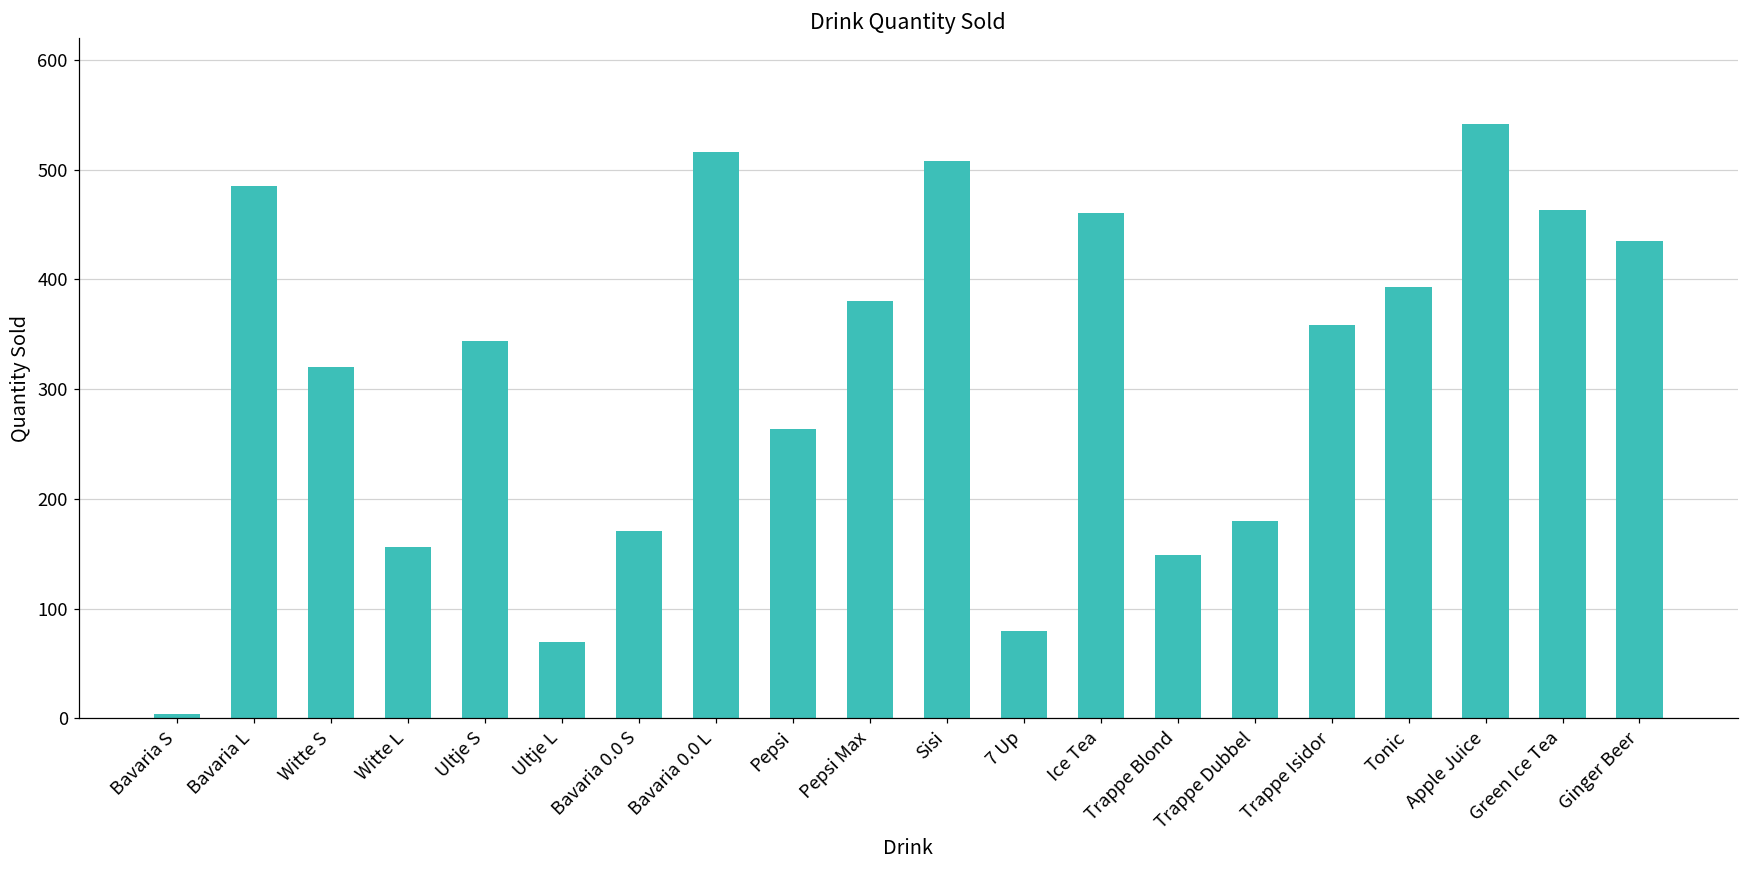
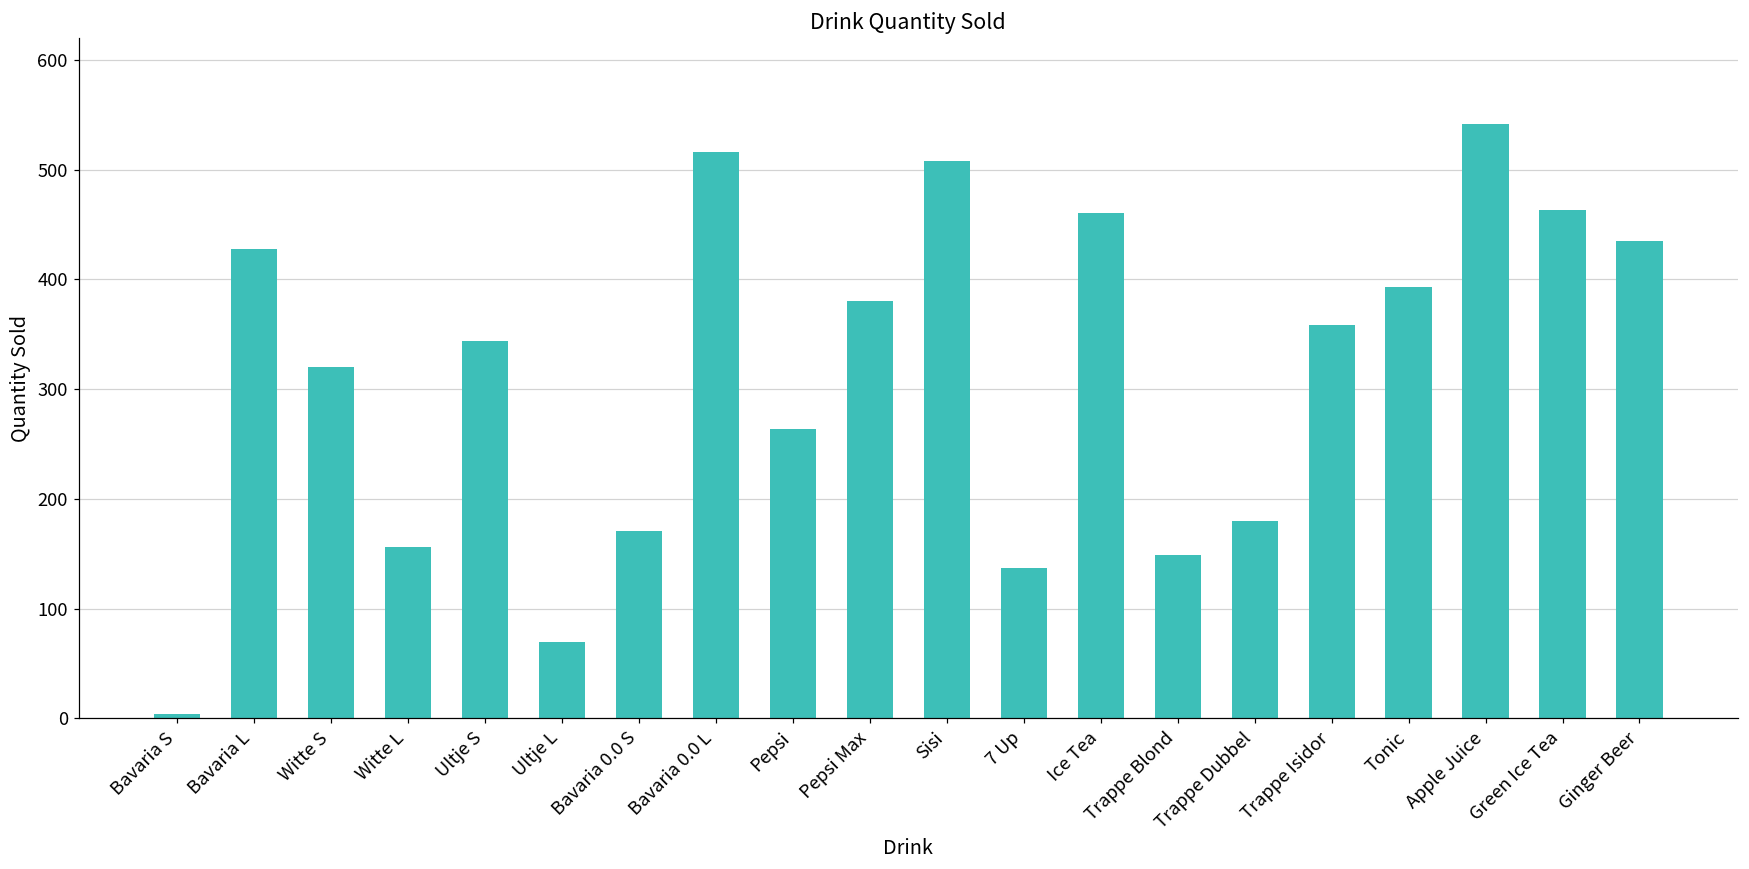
Bavaria L: 490 -> 430
7 Up: 80 -> 140
